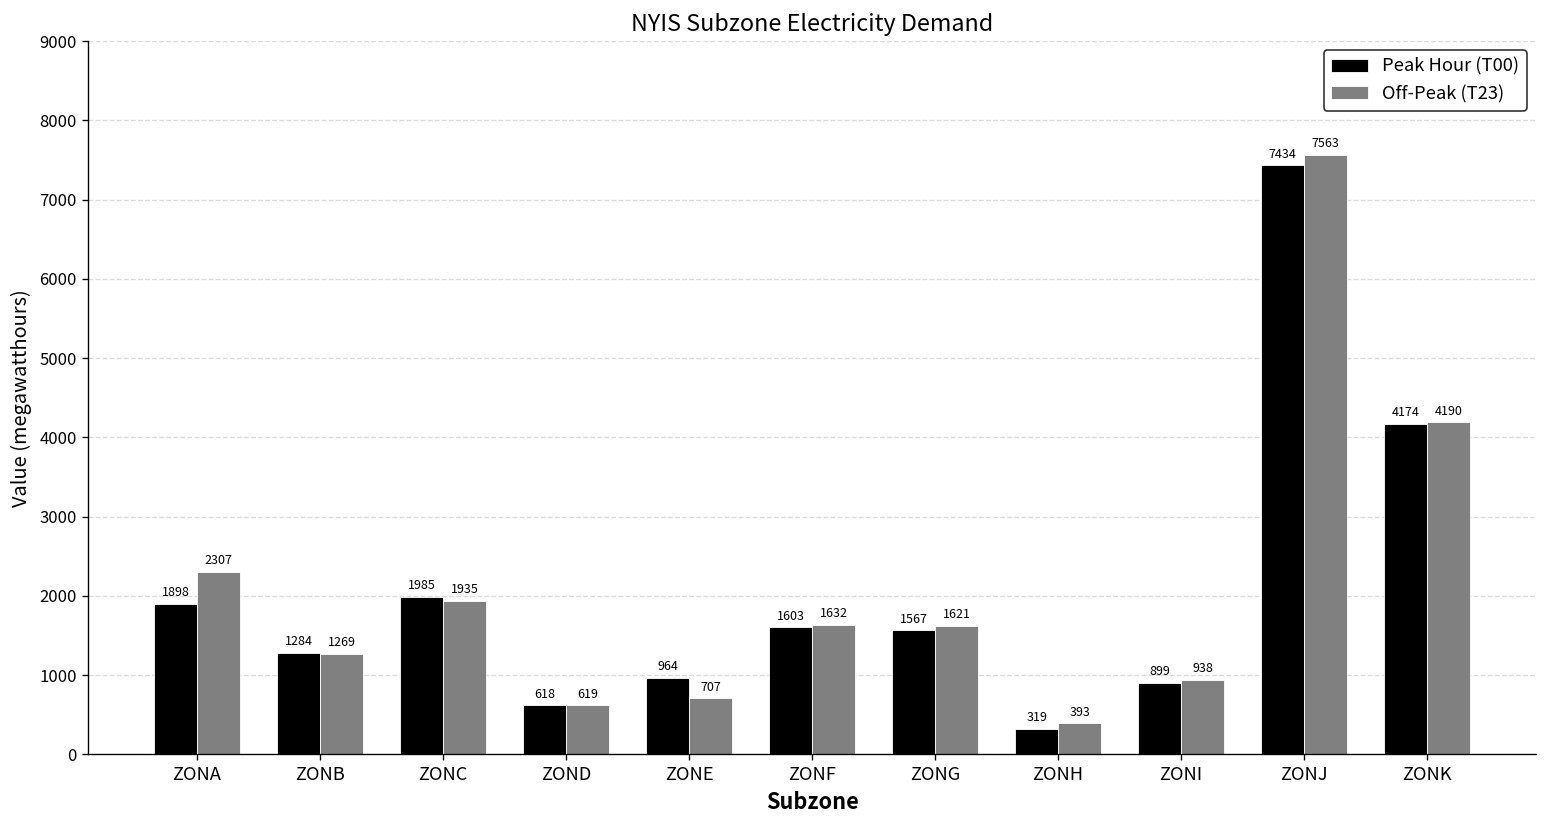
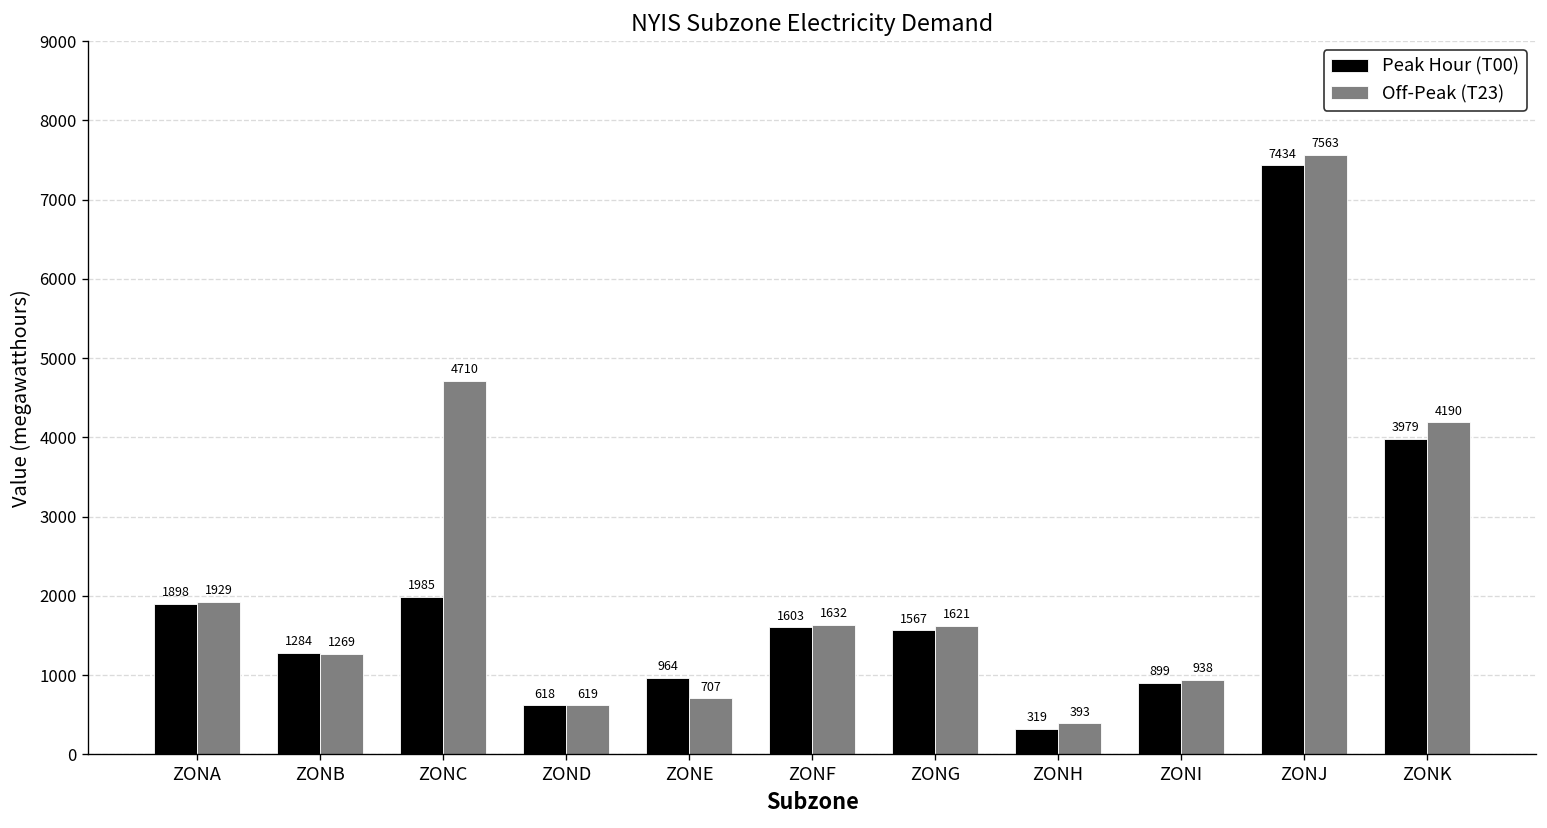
Off-Peak (T23), ZONA: 2307 -> 1929
Off-Peak (T23), ZONC: 1935 -> 4710
Peak Hour (T00), ZONK: 4174 -> 3979
